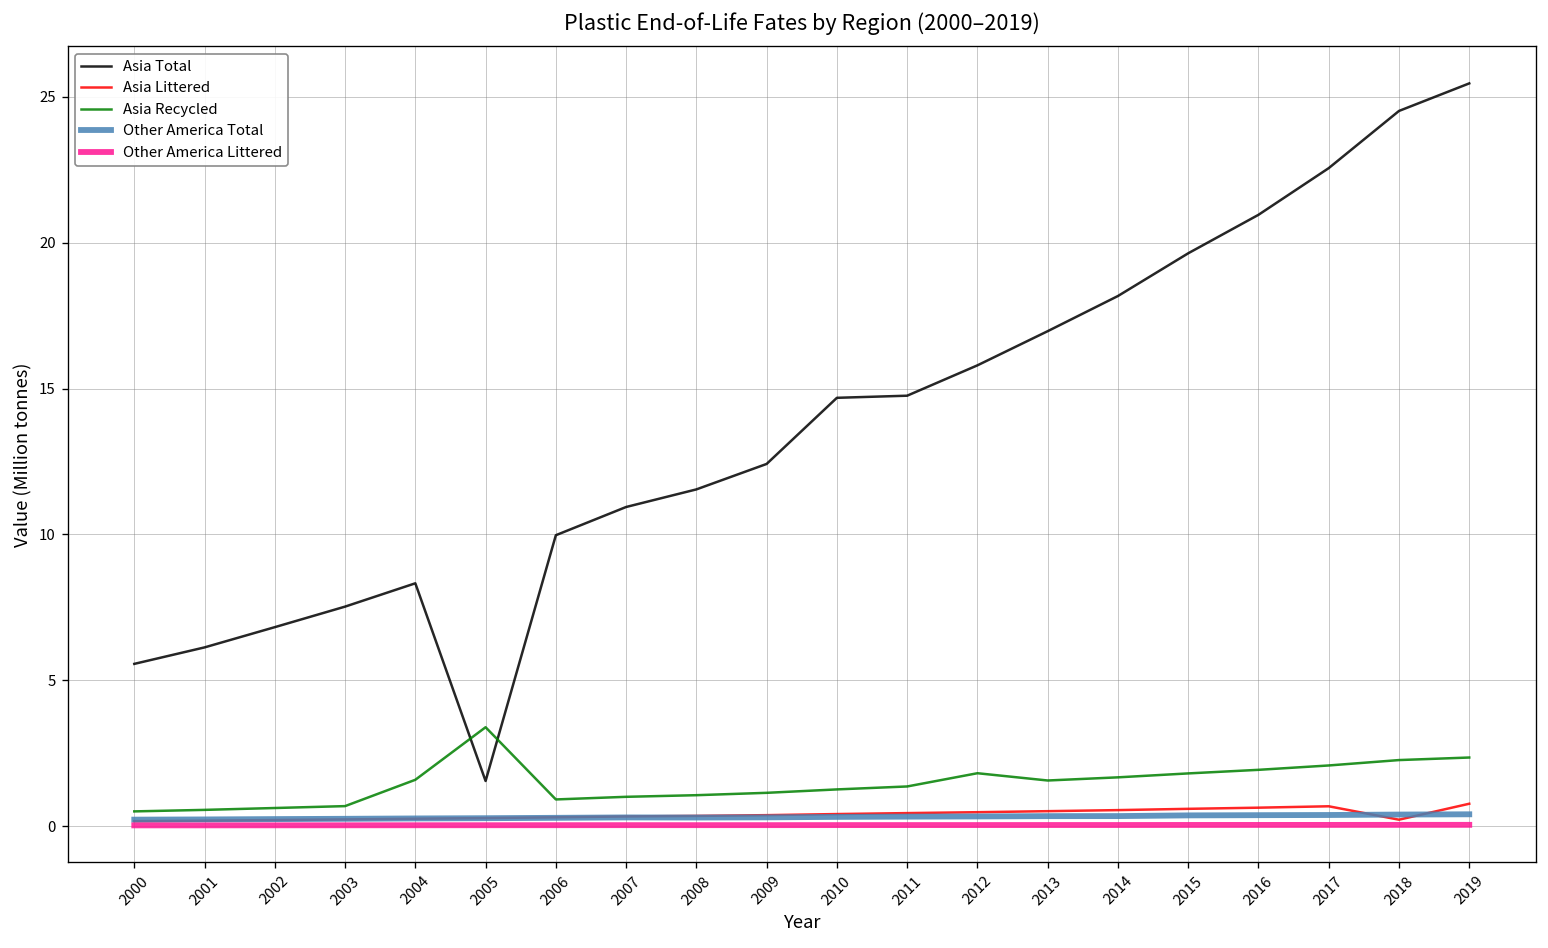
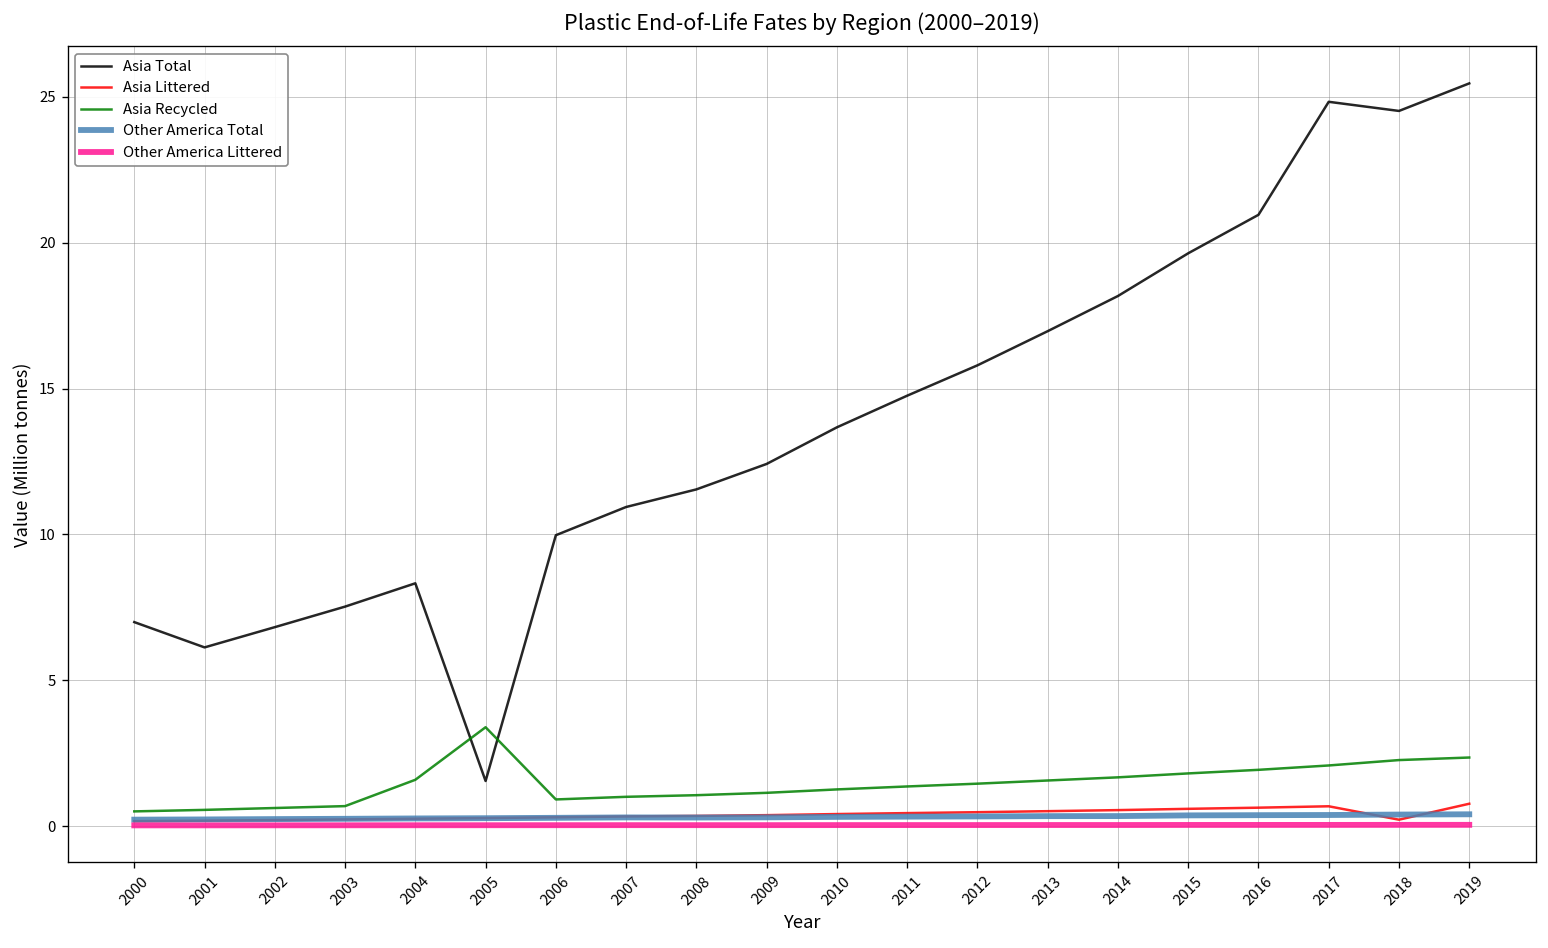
Asia Total, 2000: 5.6 -> 7.0
Asia Total, 2010: 14.7 -> 13.7
Asia Recycled, 2012: 1.8 -> 1.5
Asia Total, 2017: 22.6 -> 24.8
